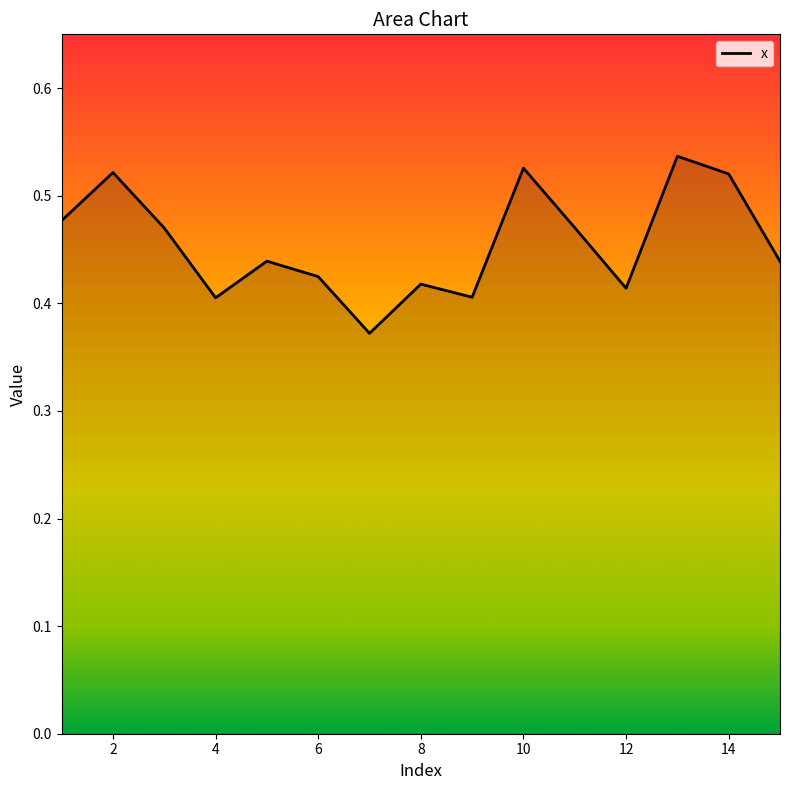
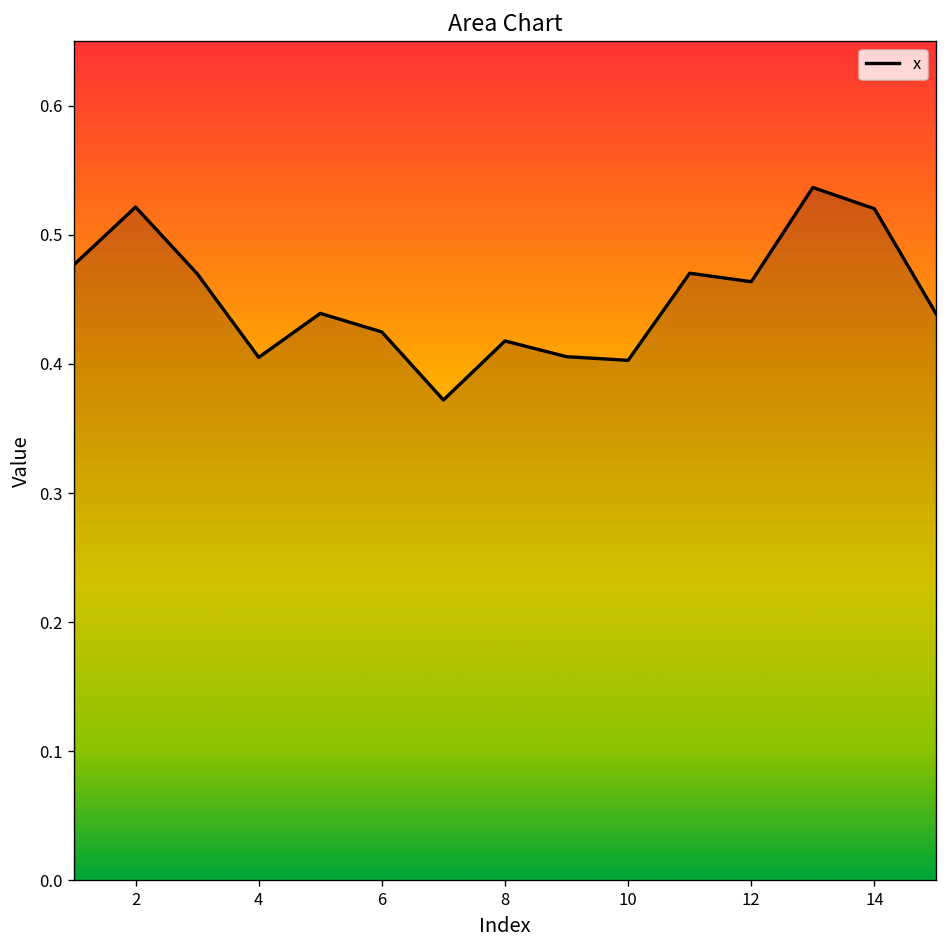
10: 0.526 -> 0.403
12: 0.414 -> 0.464
